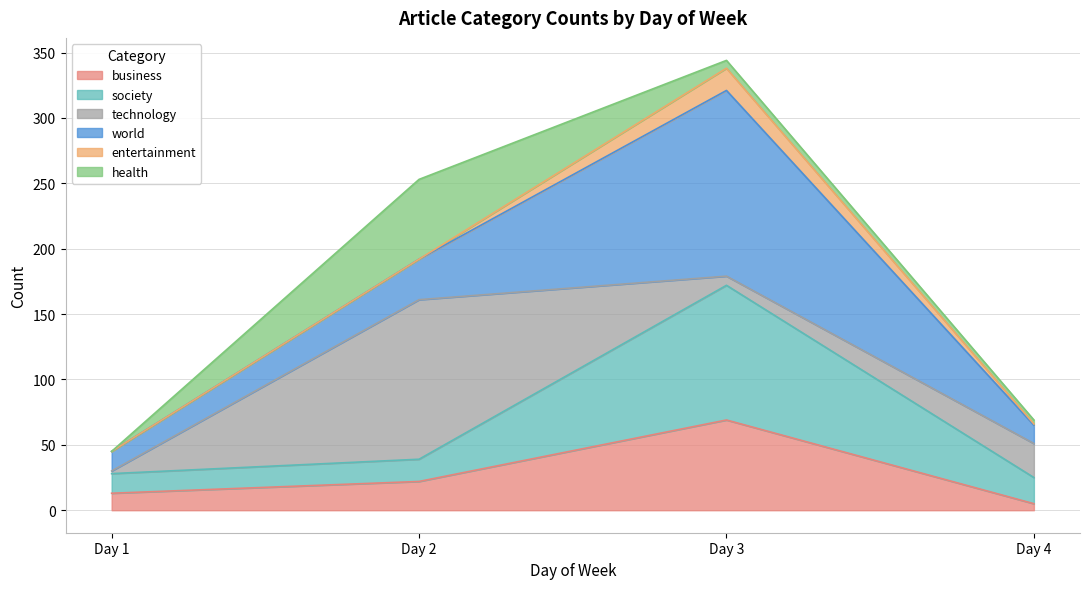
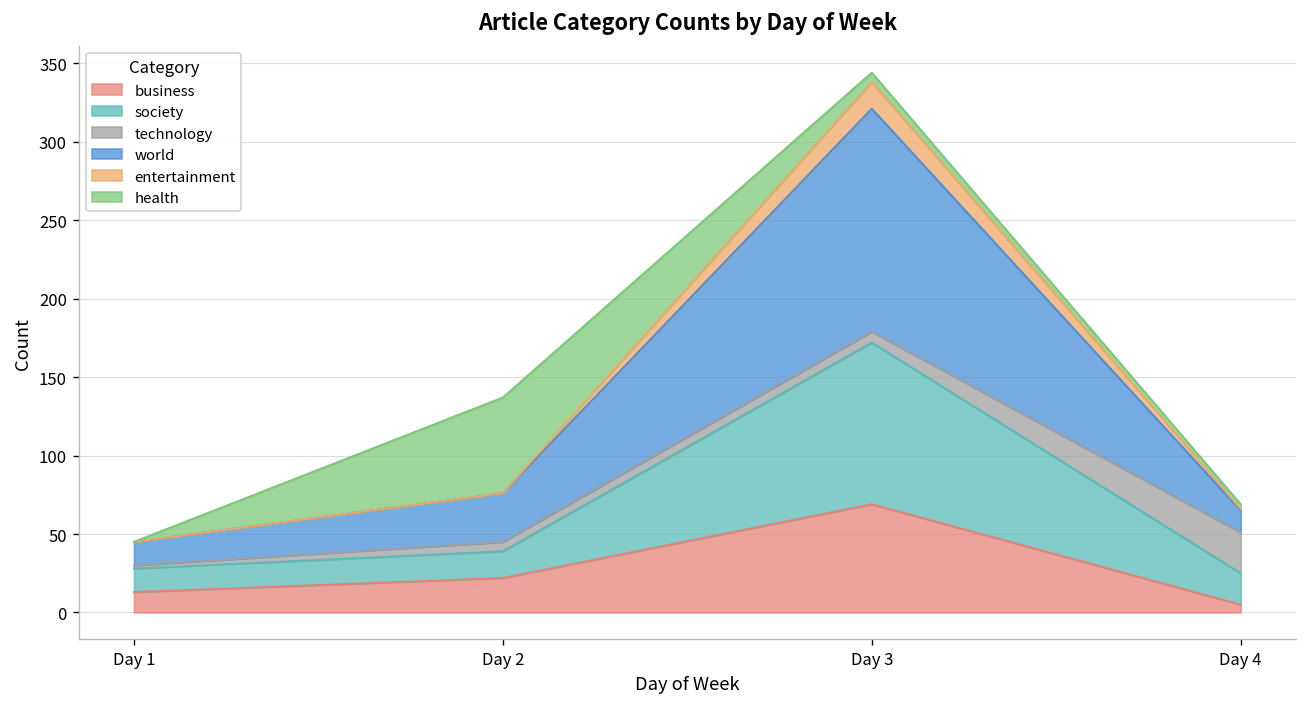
technology, Day 2: 122 -> 6
